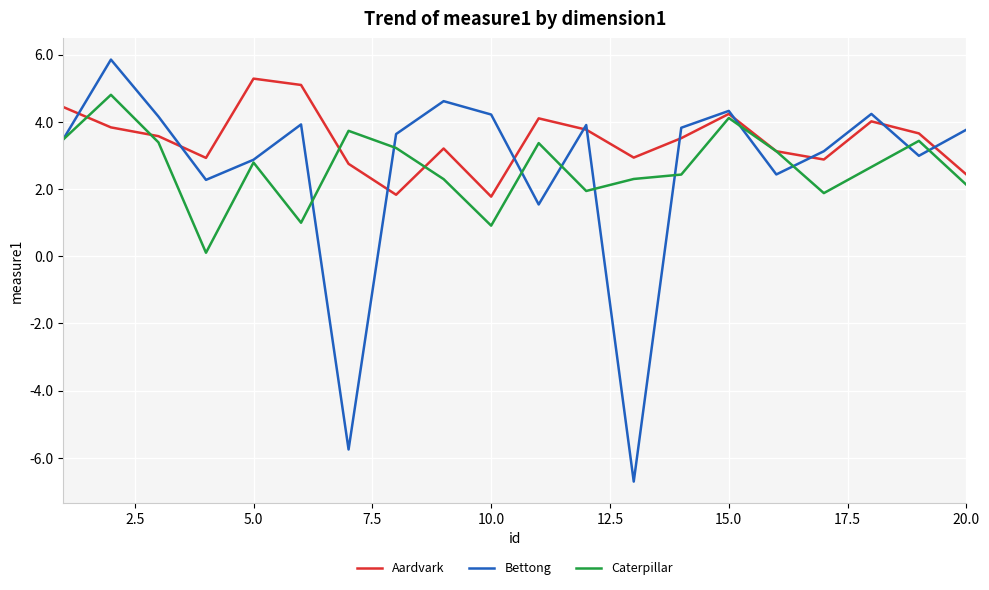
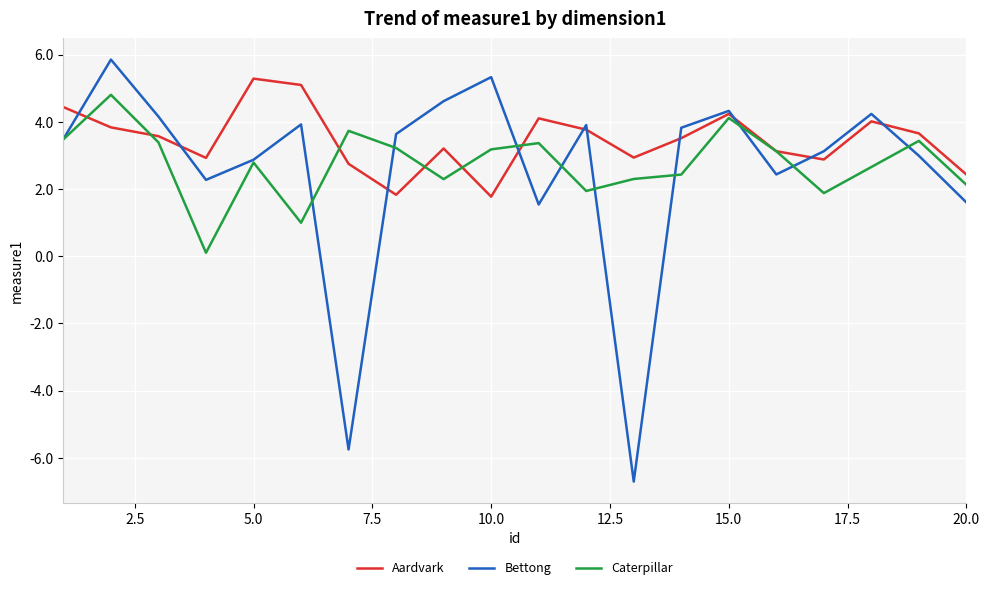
Bettong, 10.0: 4.2 -> 5.3
Caterpillar, 10.0: 0.9 -> 3.2
Bettong, 20.0: 3.8 -> 1.6
